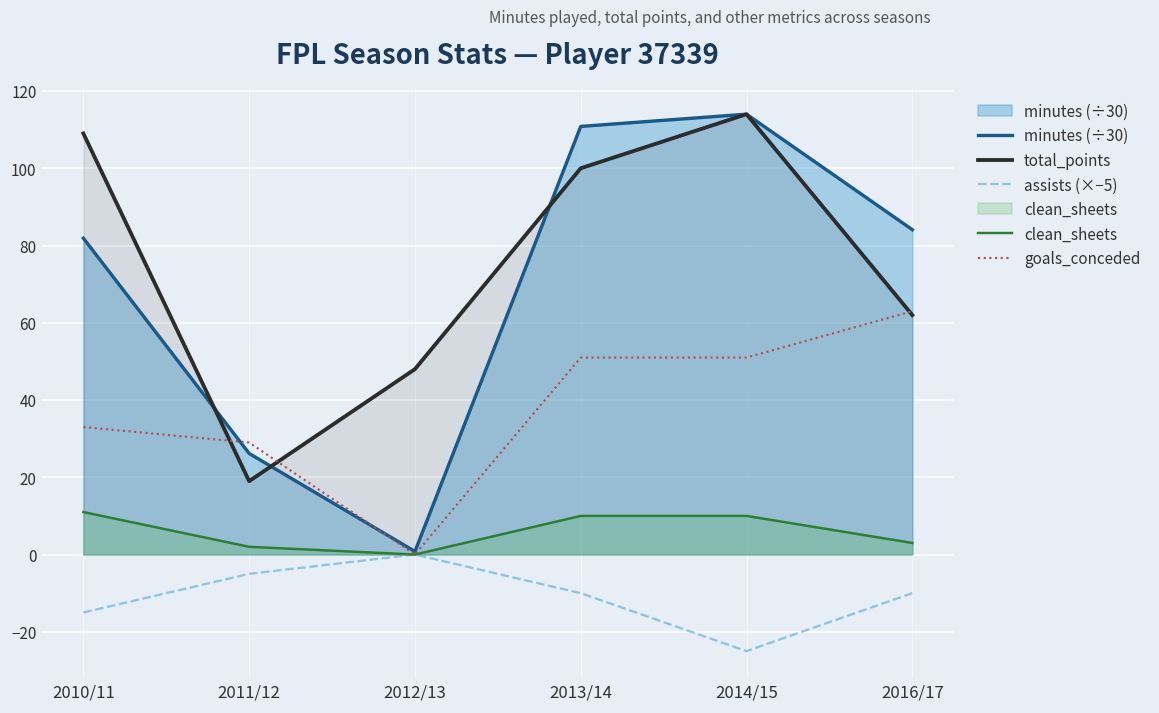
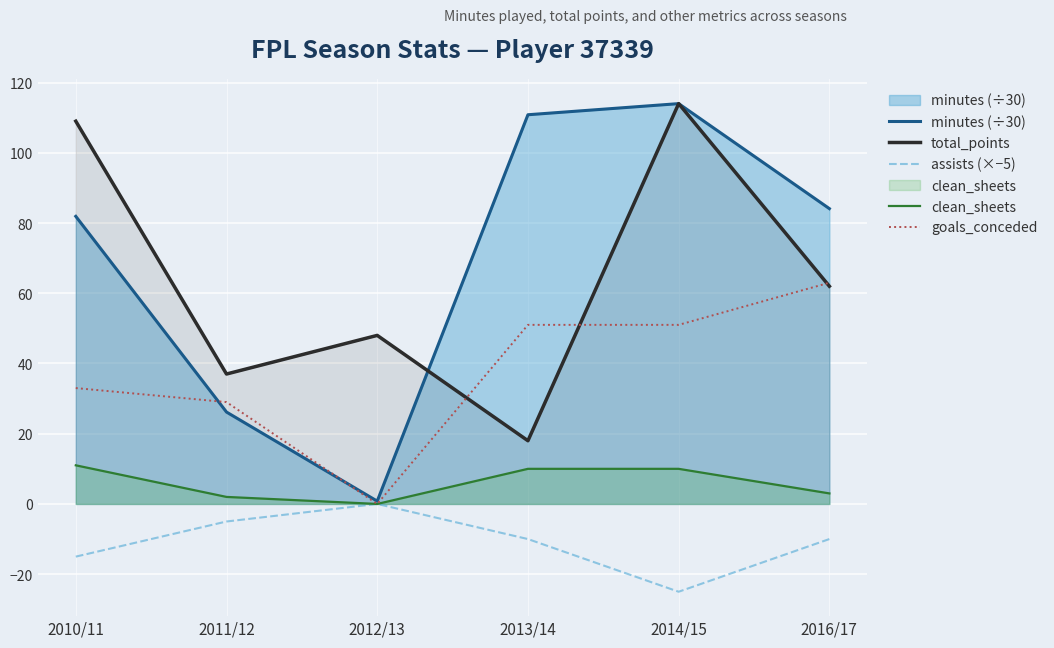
total_points, 2011/12: 19 -> 37
total_points, 2013/14: 100 -> 18
